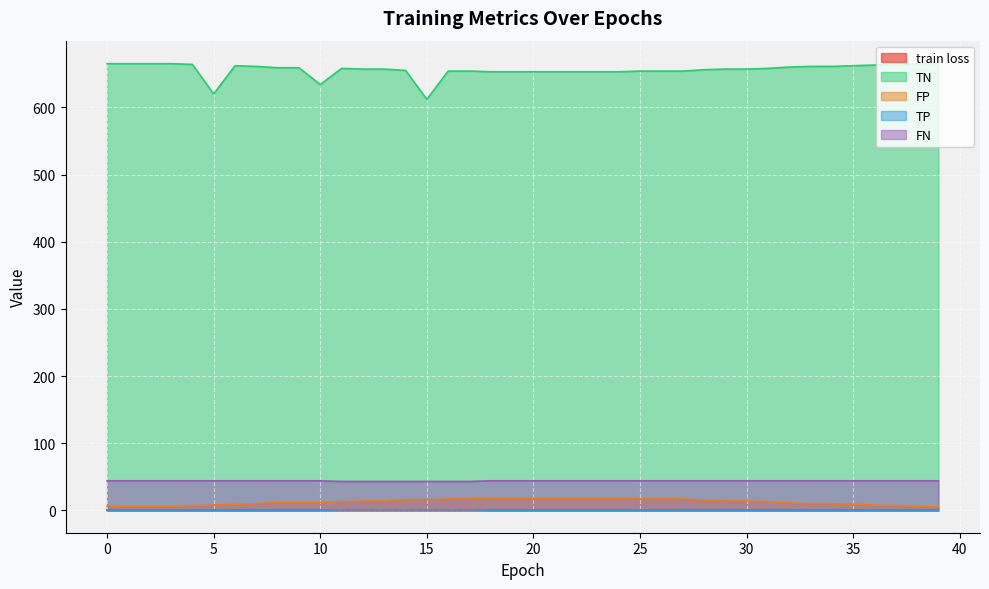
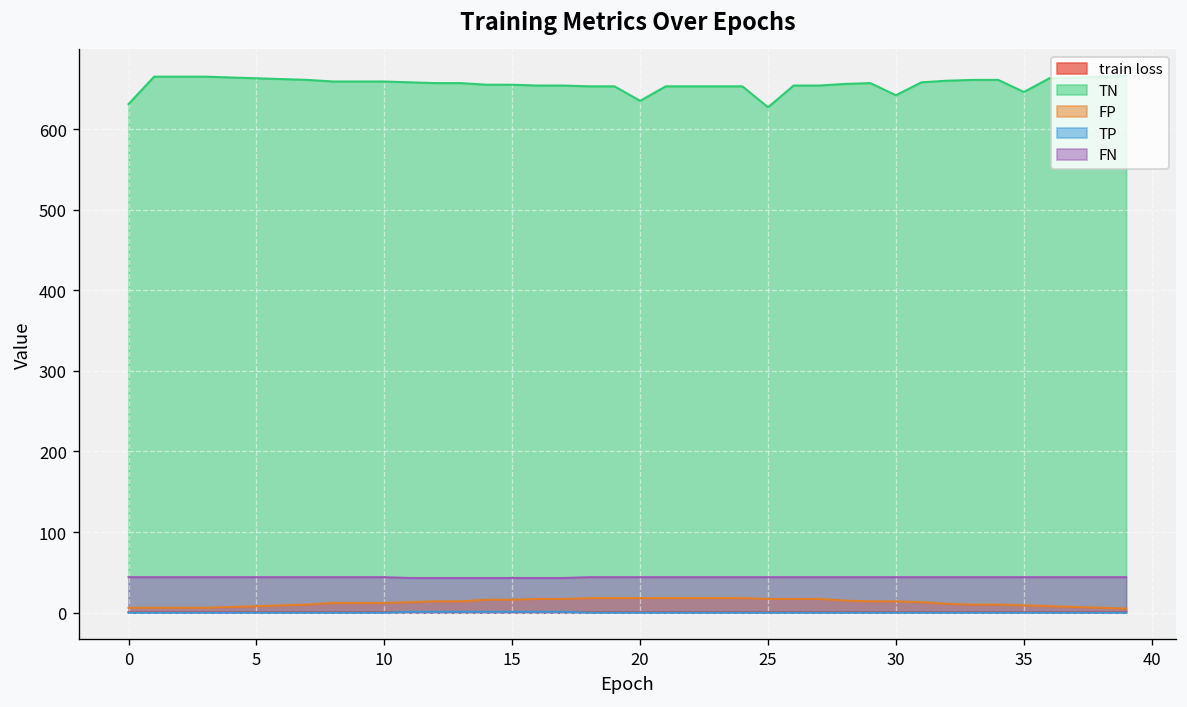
TN, 0: 670 -> 630
TN, 5: 620 -> 660
TN, 10: 630 -> 660
TN, 15: 610 -> 660
TN, 20: 650 -> 640
TN, 25: 650 -> 630
TN, 30: 660 -> 640
TN, 35: 660 -> 650
